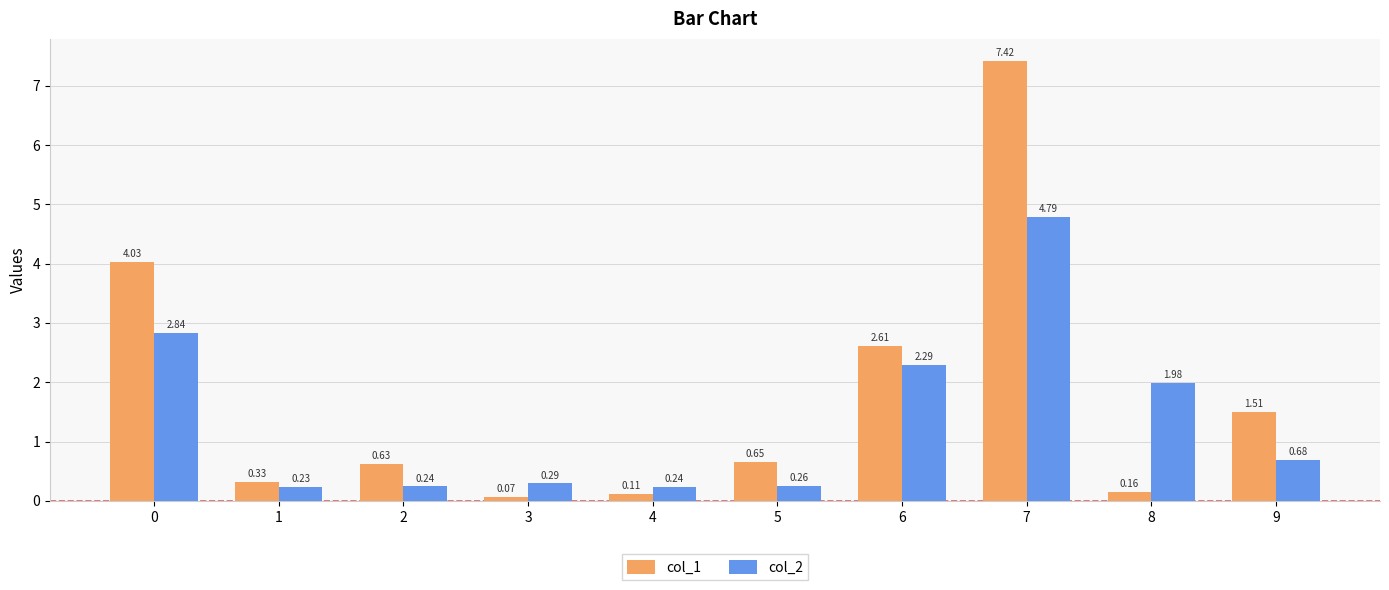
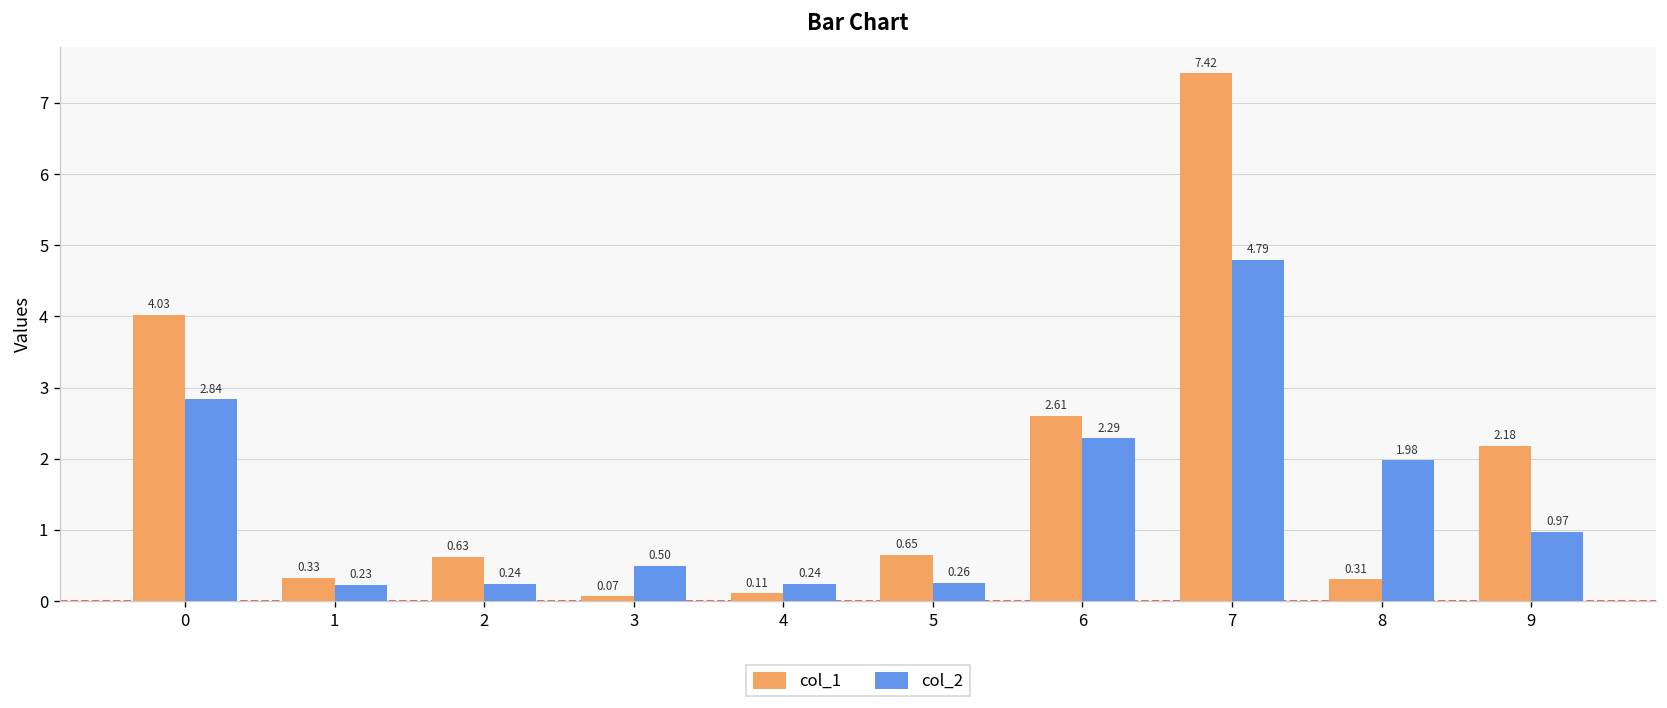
col_2, 3: 0.29 -> 0.50
col_1, 8: 0.16 -> 0.31
col_1, 9: 1.51 -> 2.18
col_2, 9: 0.68 -> 0.97
